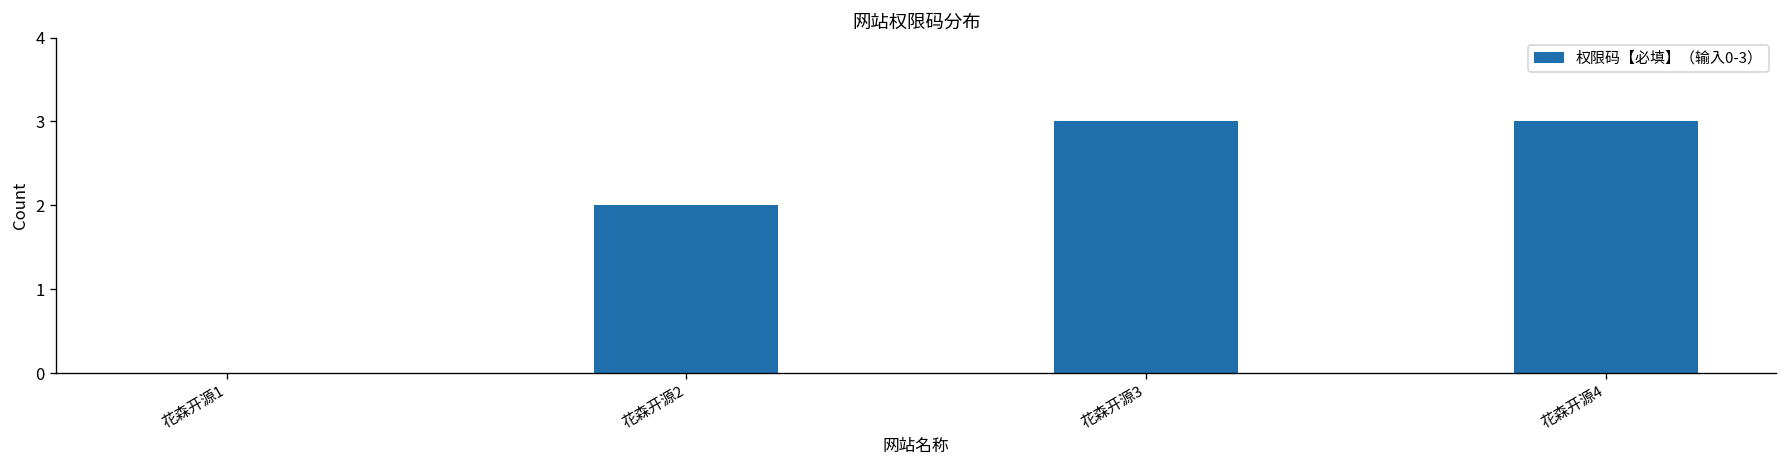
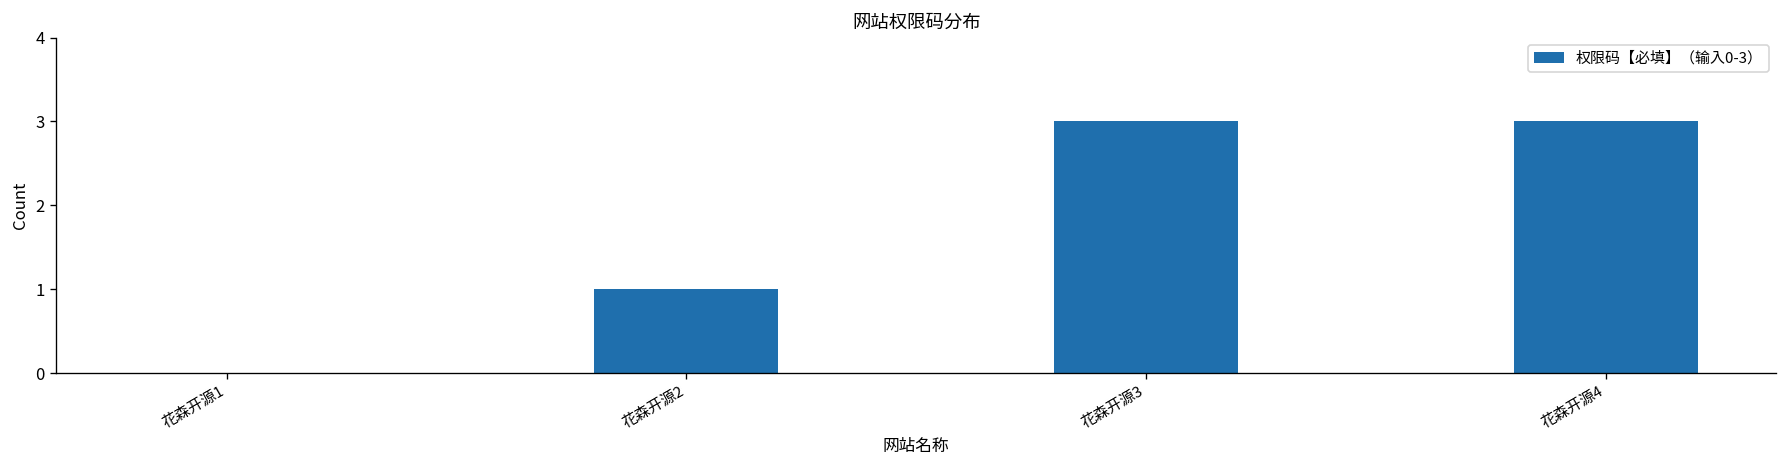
花森开源2: 2 -> 1
